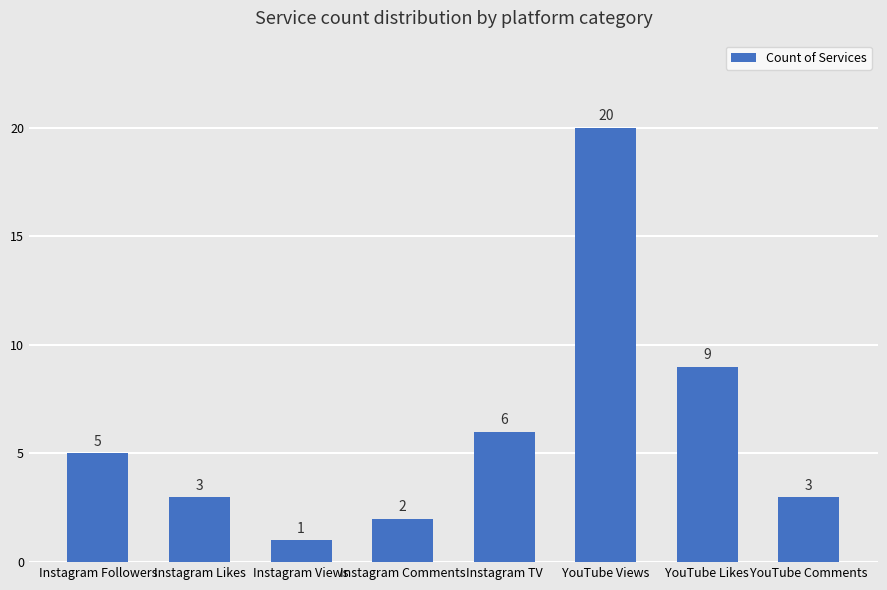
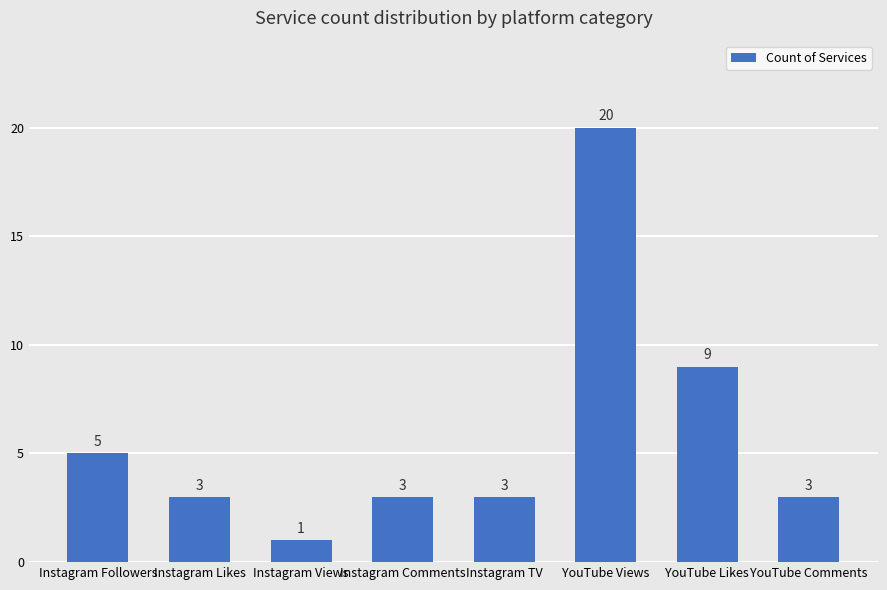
Instagram Comments: 2 -> 3
Instagram TV: 6 -> 3
